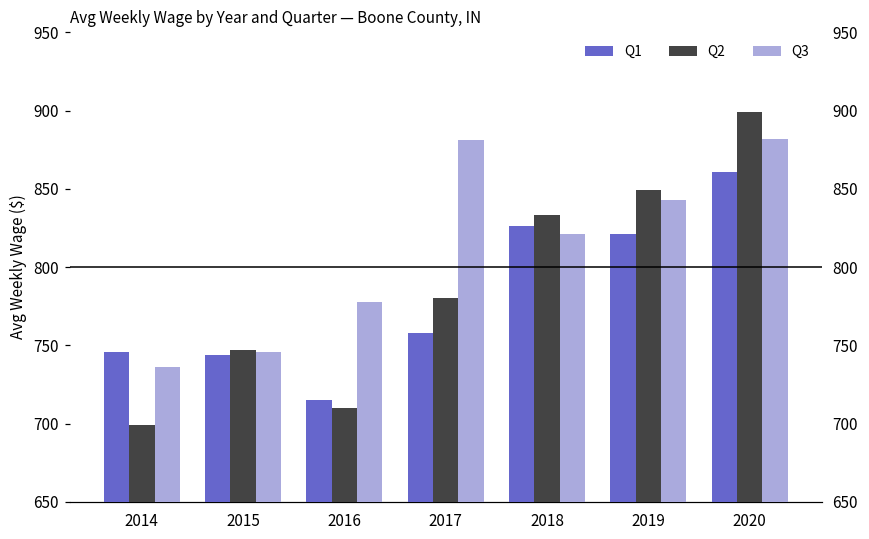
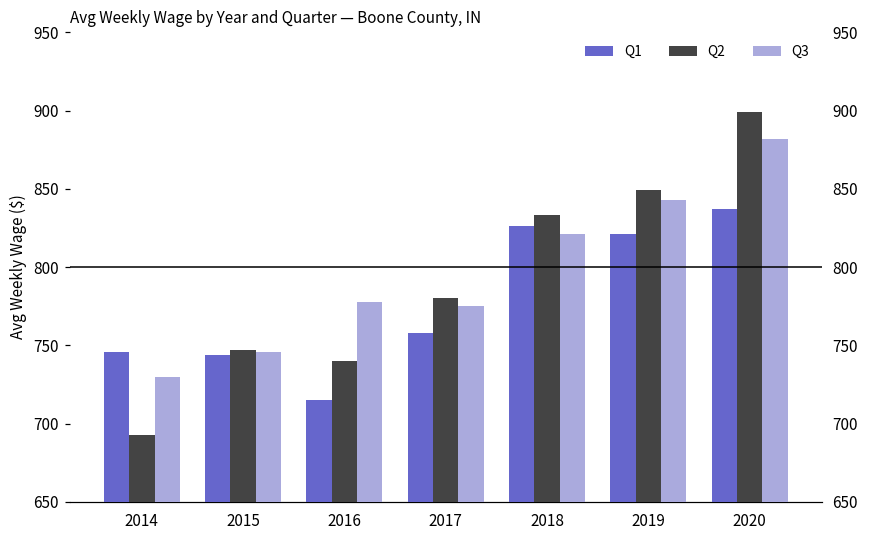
Q2, 2014: 699 -> 693
Q3, 2014: 736 -> 730
Q2, 2016: 710 -> 740
Q3, 2017: 881 -> 775
Q1, 2020: 861 -> 837
